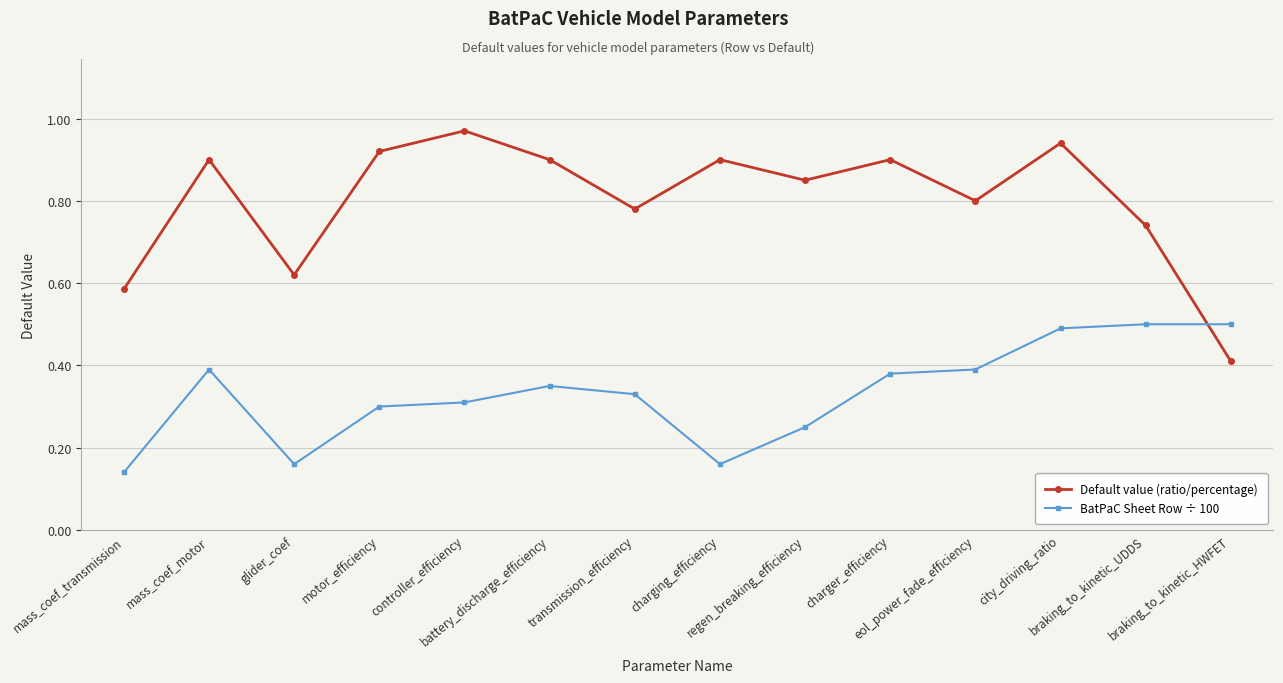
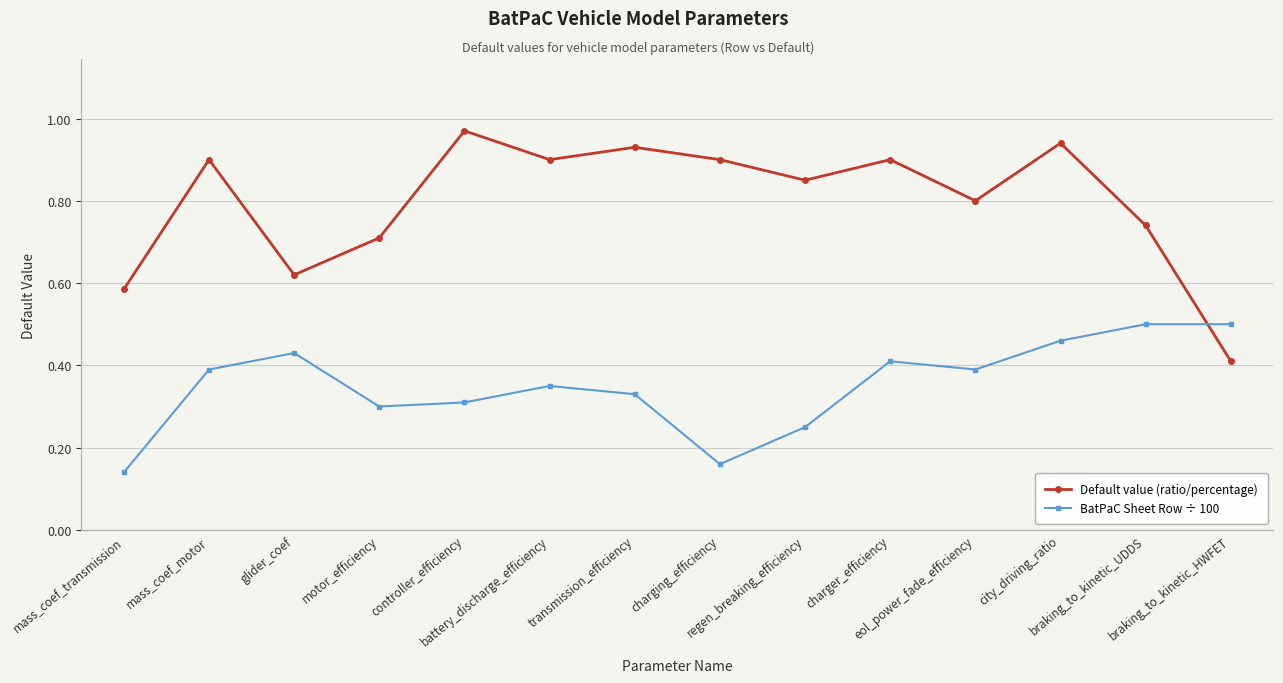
BatPaC Sheet Row ÷ 100, glider_coef: 0.16 -> 0.43
Default value (ratio/percentage), motor_efficiency: 0.92 -> 0.71
Default value (ratio/percentage), transmission_efficiency: 0.78 -> 0.93
BatPaC Sheet Row ÷ 100, charger_efficiency: 0.38 -> 0.41
BatPaC Sheet Row ÷ 100, city_driving_ratio: 0.49 -> 0.46
